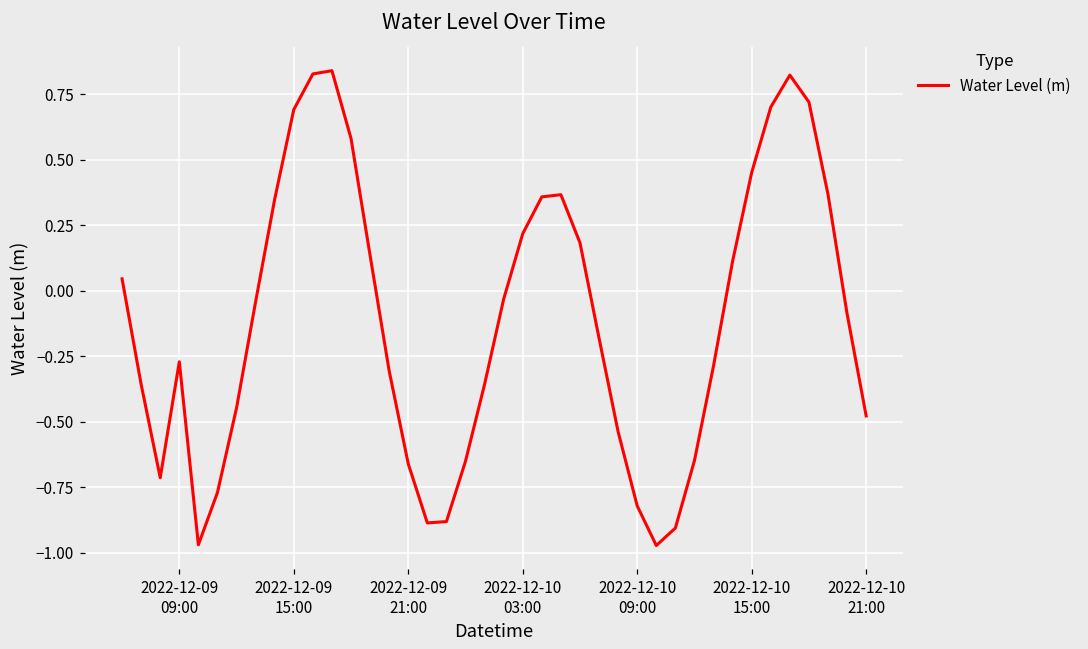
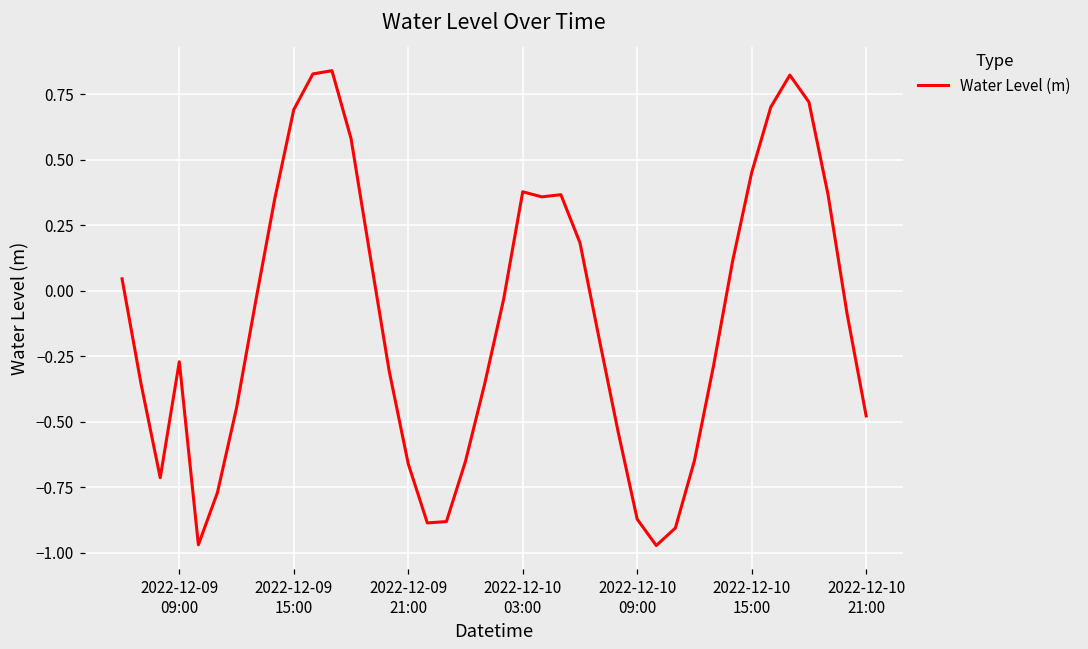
2022-12-10 03:00: 0.22 -> 0.38
2022-12-10 09:00: -0.82 -> -0.87
